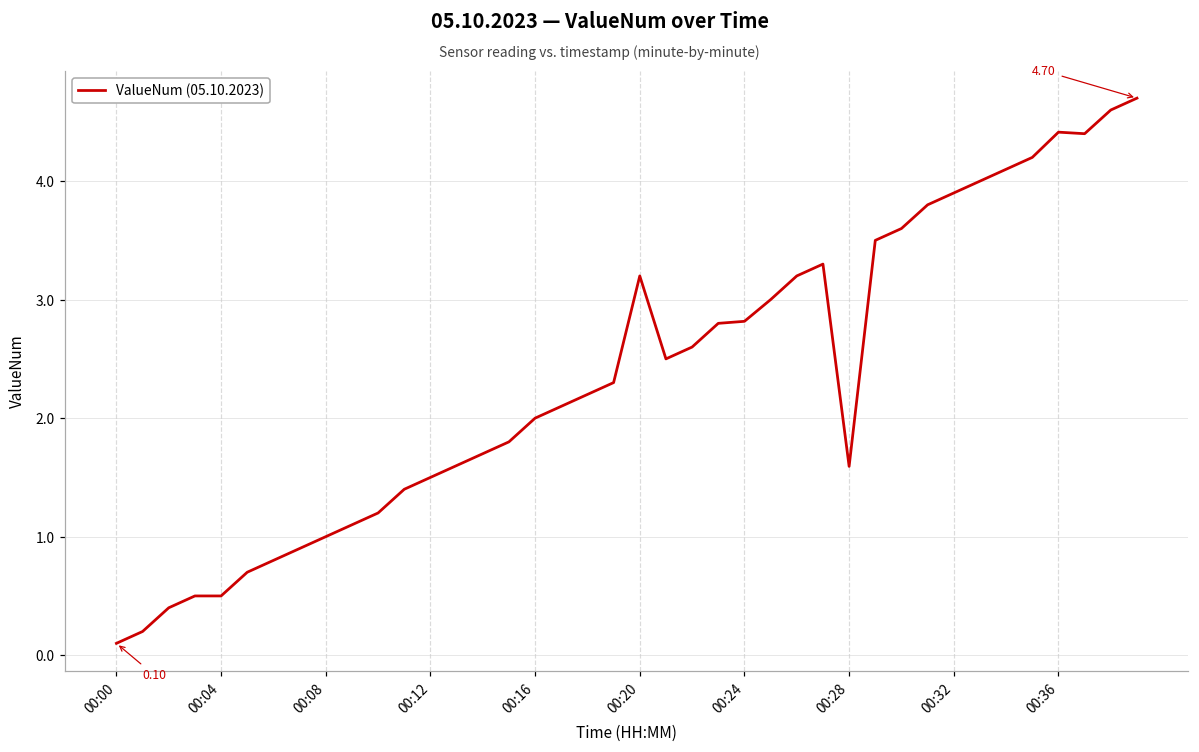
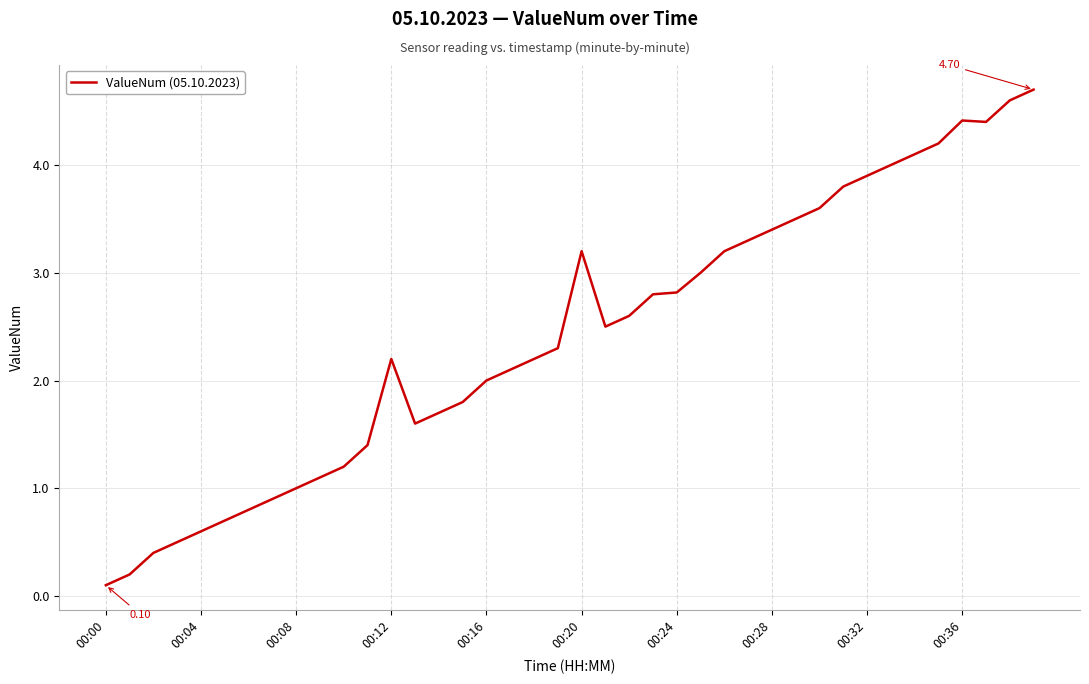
00:04: 0.5 -> 0.6
00:12: 1.5 -> 2.2
00:28: 1.59 -> 3.40
